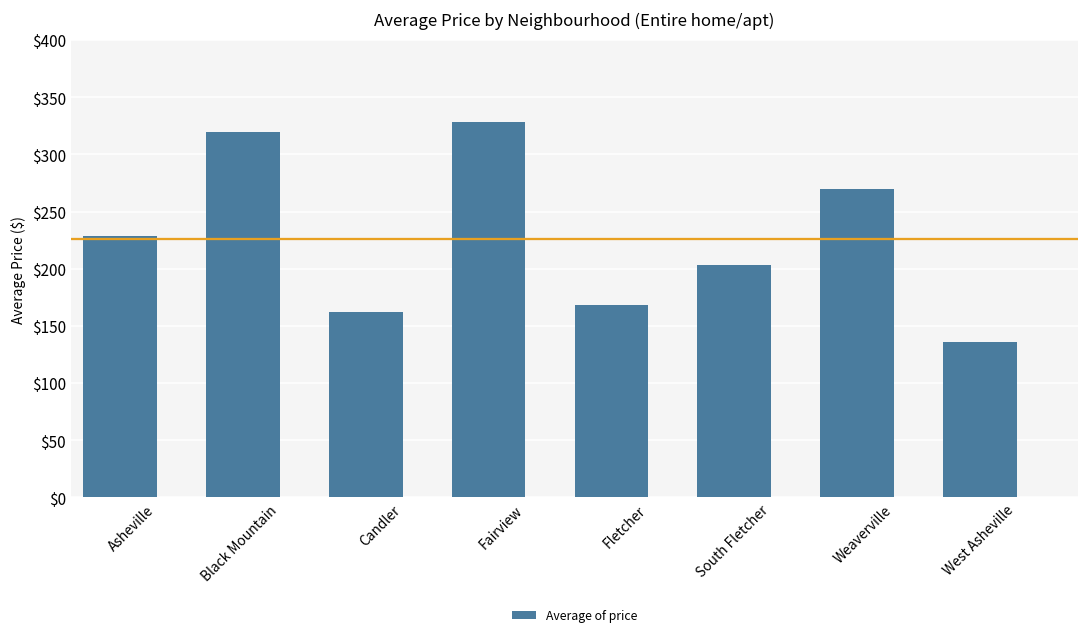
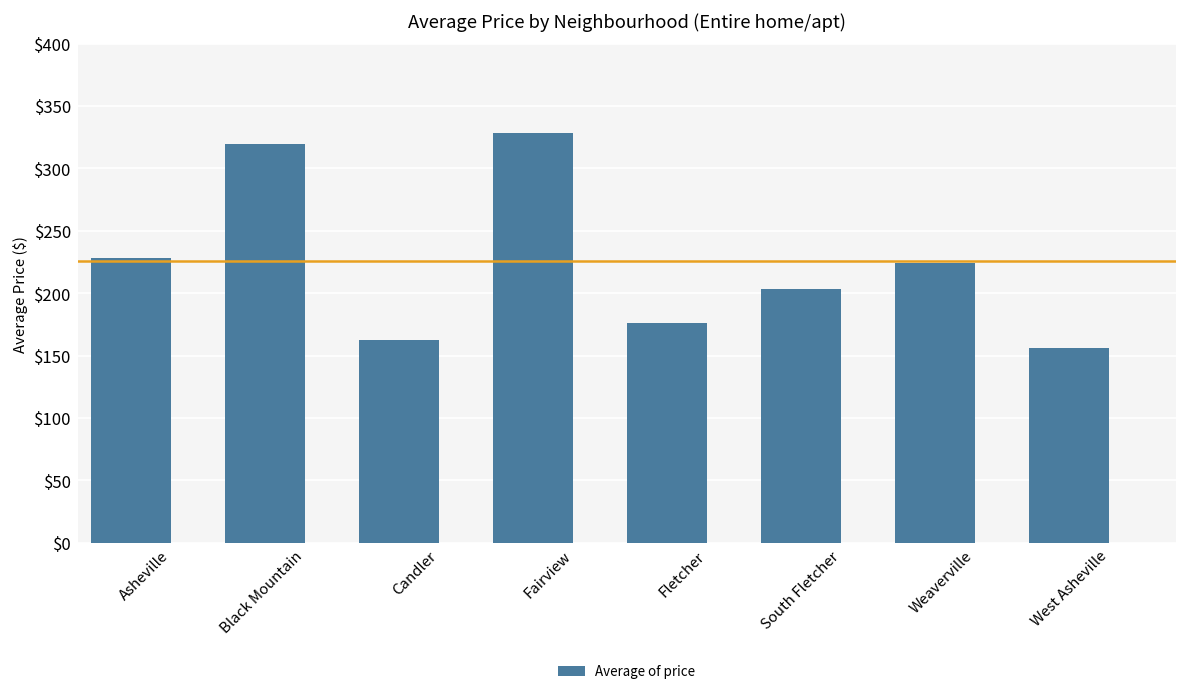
Fletcher: $168 -> $176
Weaverville: $270 -> $224
West Asheville: $136 -> $156
